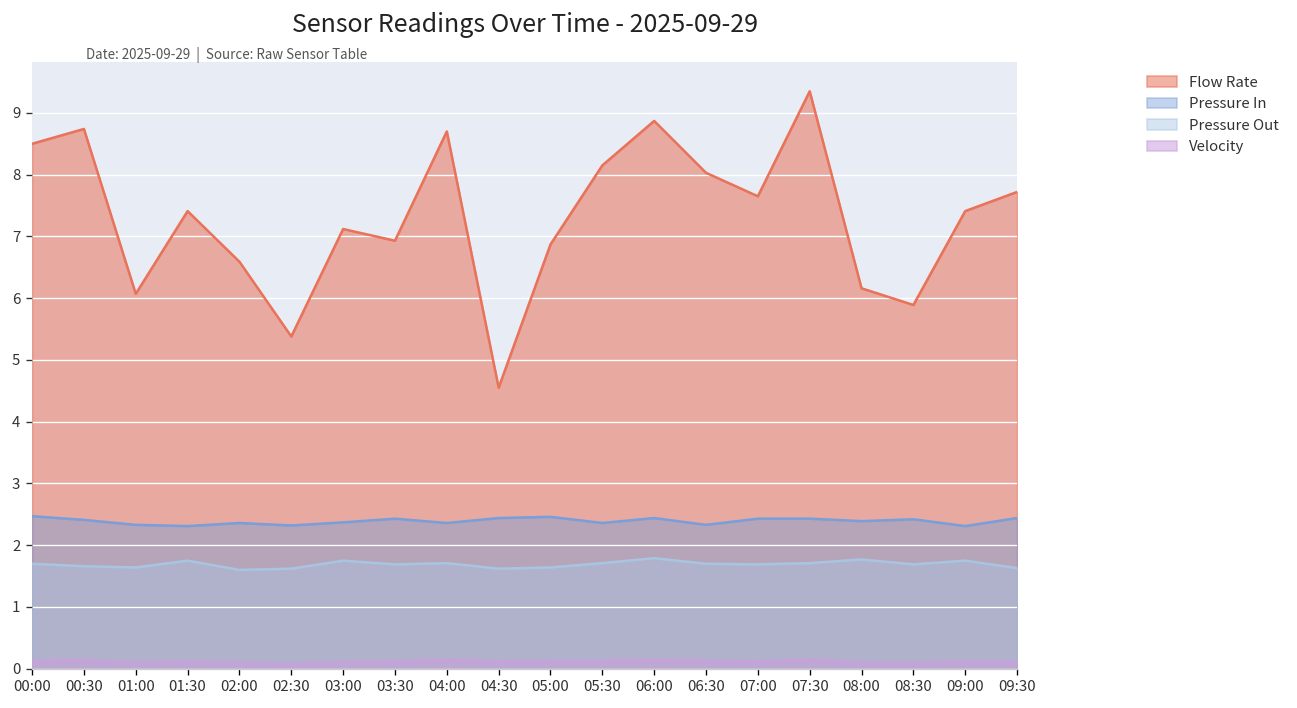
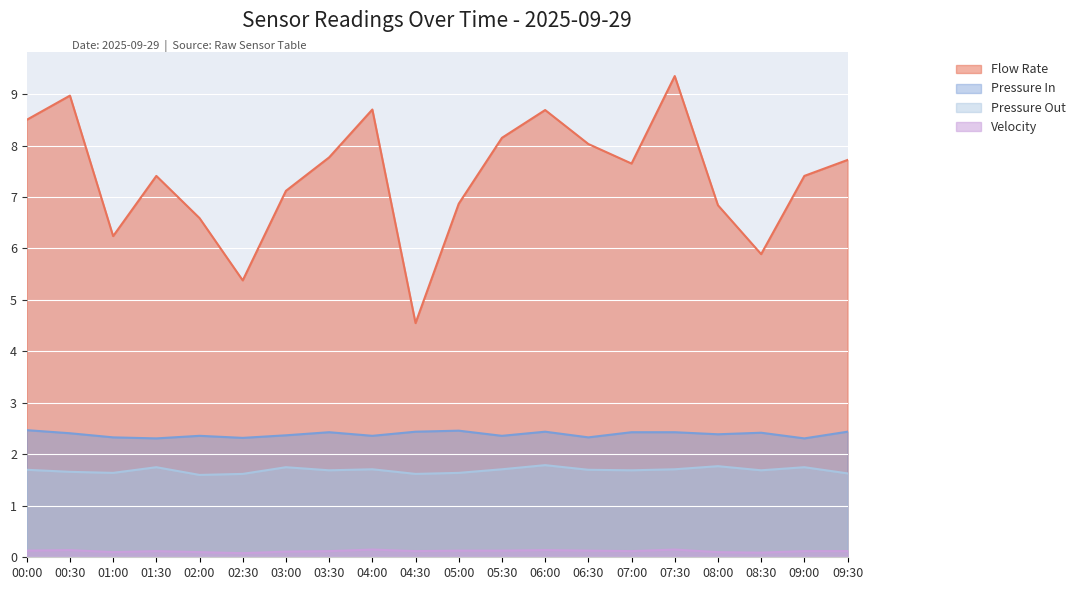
Flow Rate, 00:30: 8.7 -> 9.0
Flow Rate, 01:00: 6.1 -> 6.2
Flow Rate, 03:30: 6.9 -> 7.8
Flow Rate, 06:00: 8.9 -> 8.7
Flow Rate, 08:00: 6.2 -> 6.8
